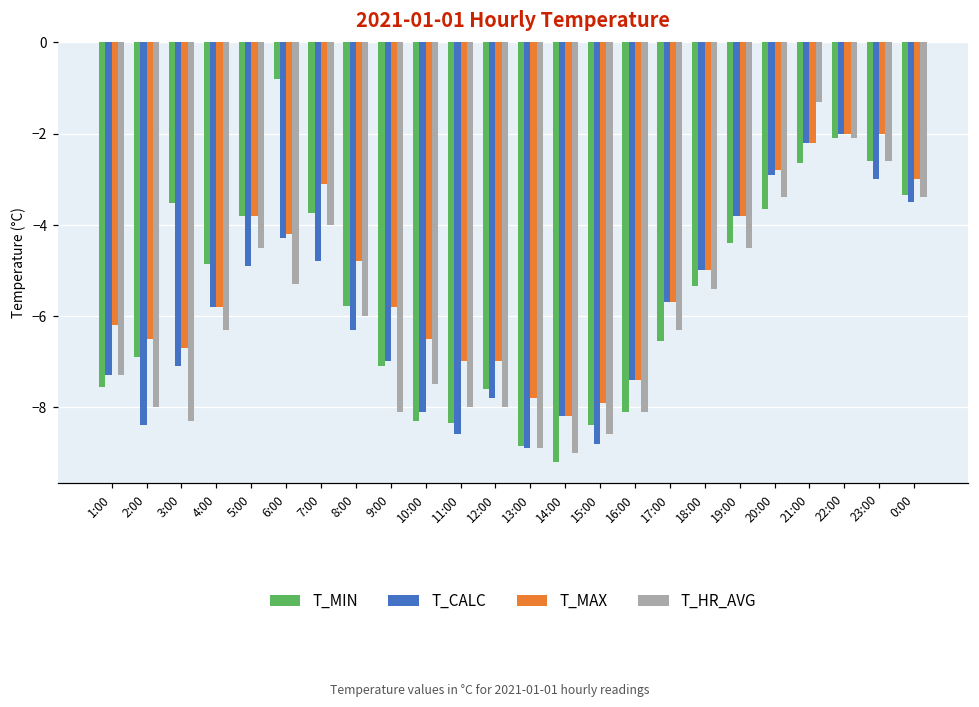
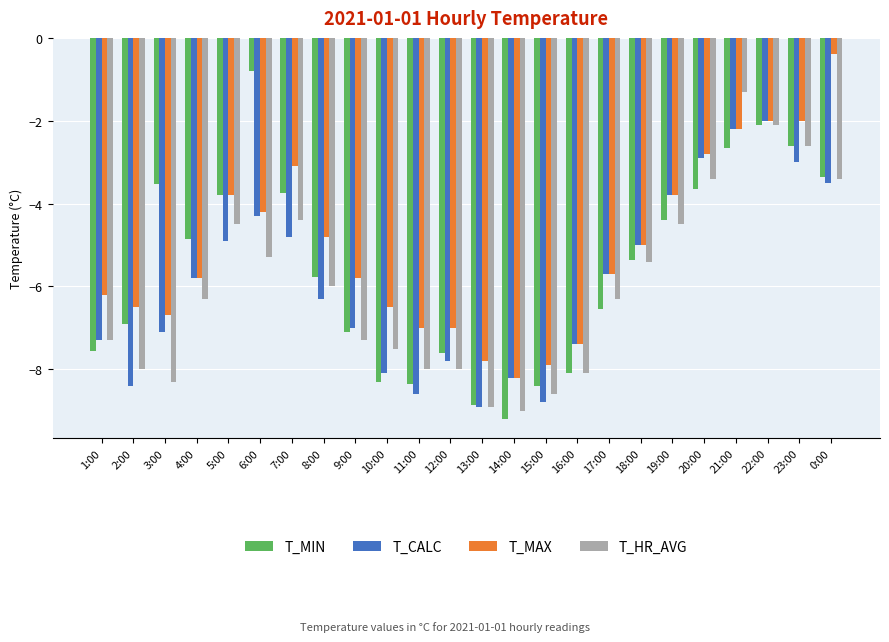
T_HR_AVG, 7:00: -4.0 -> -4.4
T_HR_AVG, 9:00: -8.1 -> -7.3
T_MAX, 0:00: -3.0 -> -0.4
